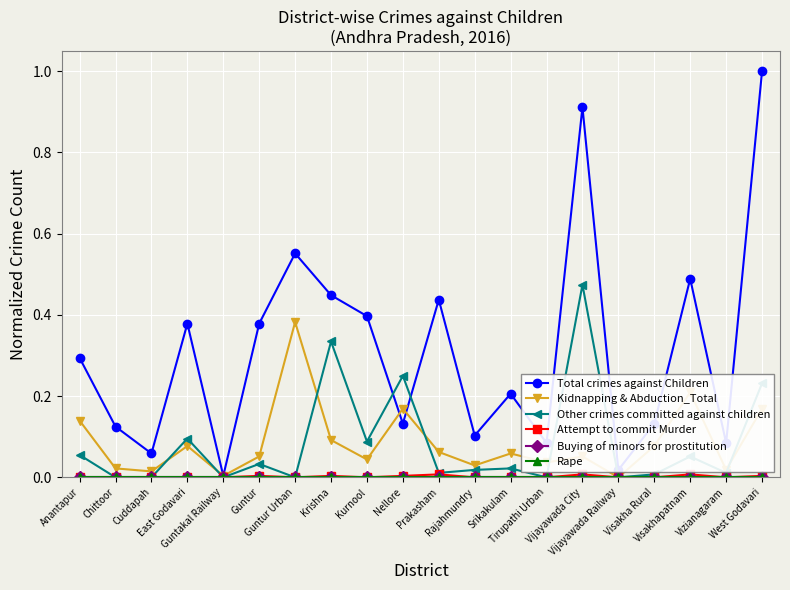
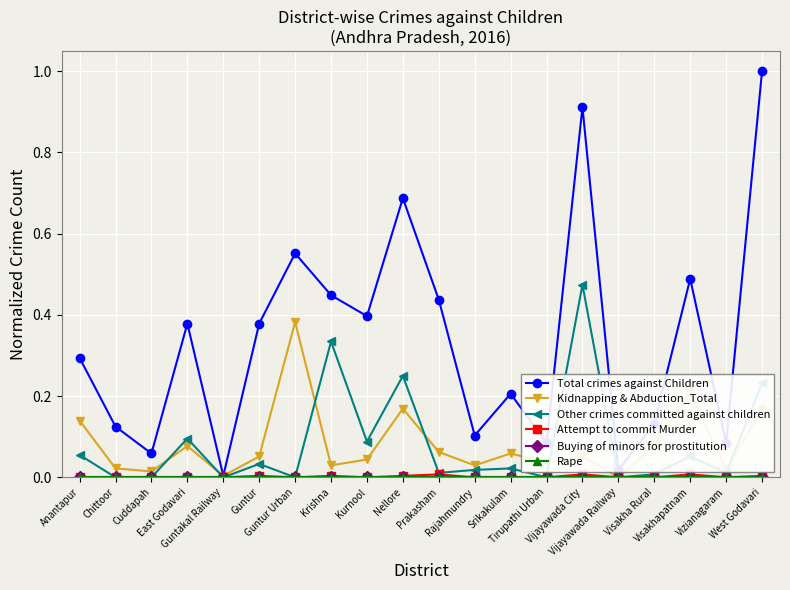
Kidnapping & Abduction_Total, Krishna: 0.09 -> 0.03
Total crimes against Children, Nellore: 0.13 -> 0.69
